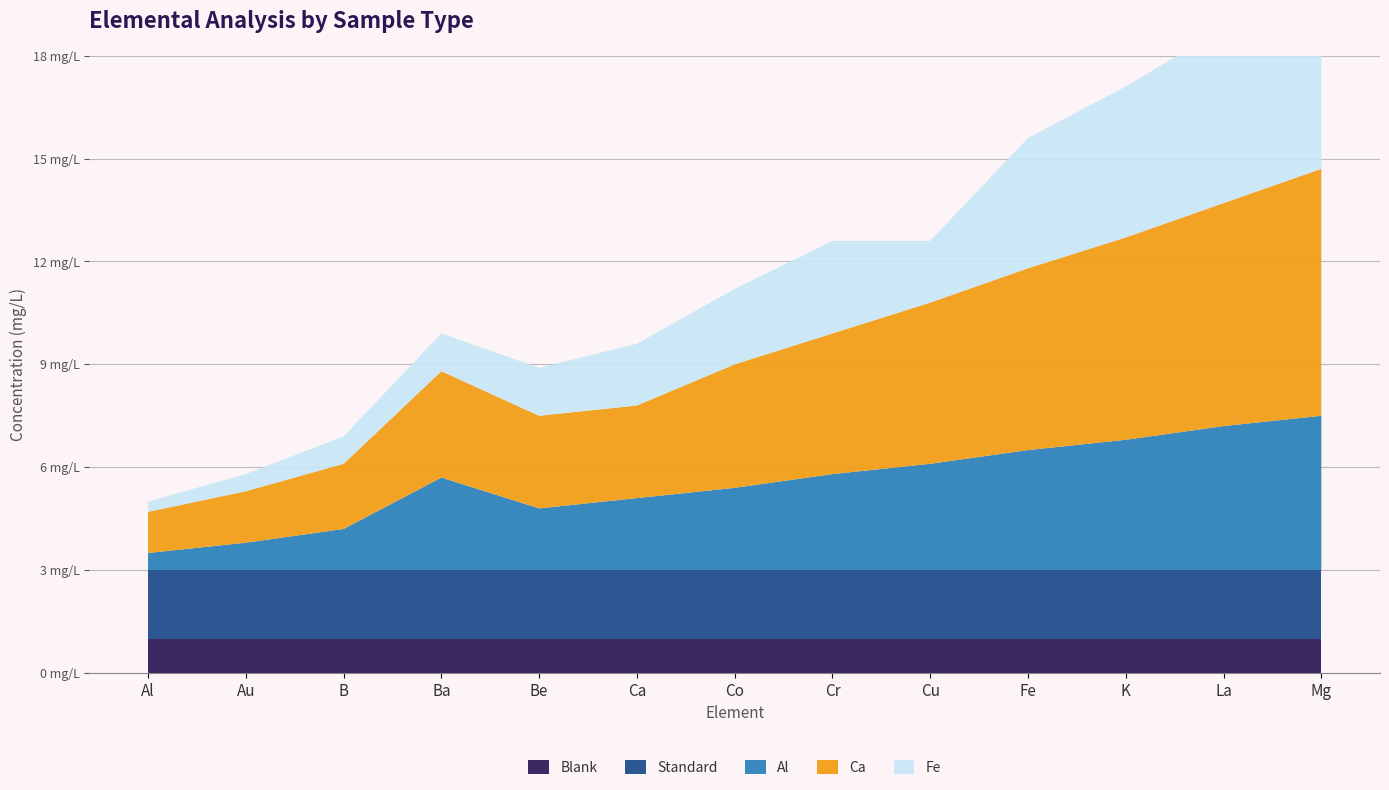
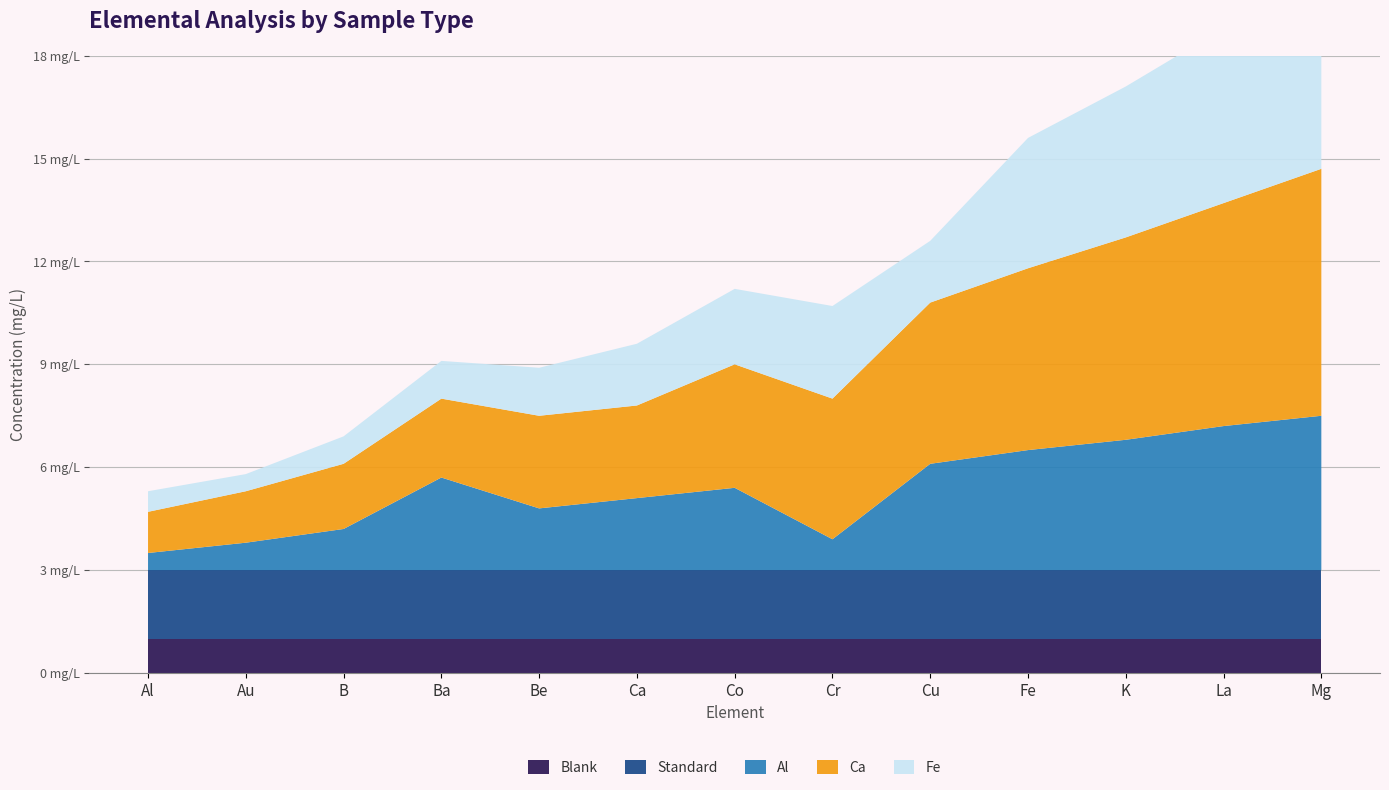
Fe, Al: 0.3 mg/L -> 0.6 mg/L
Ca, Ba: 3.1 mg/L -> 2.3 mg/L
Al, Cr: 2.8 mg/L -> 0.9 mg/L
